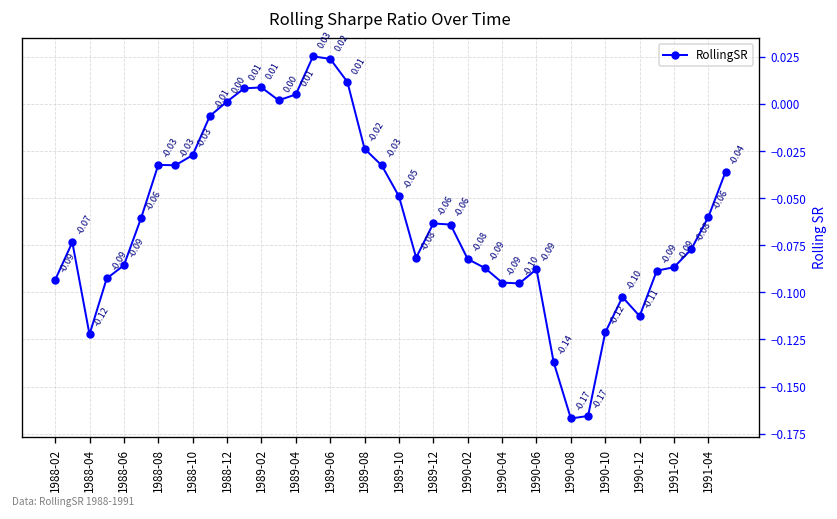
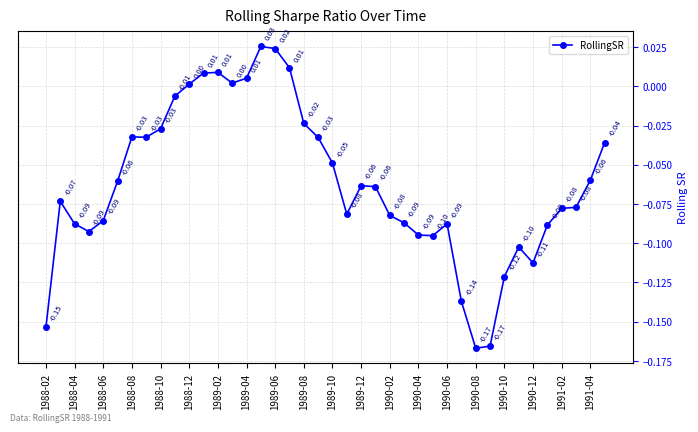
1988-02: -0.09 -> -0.15
1988-04: -0.12 -> -0.09
1991-02: -0.09 -> -0.08
